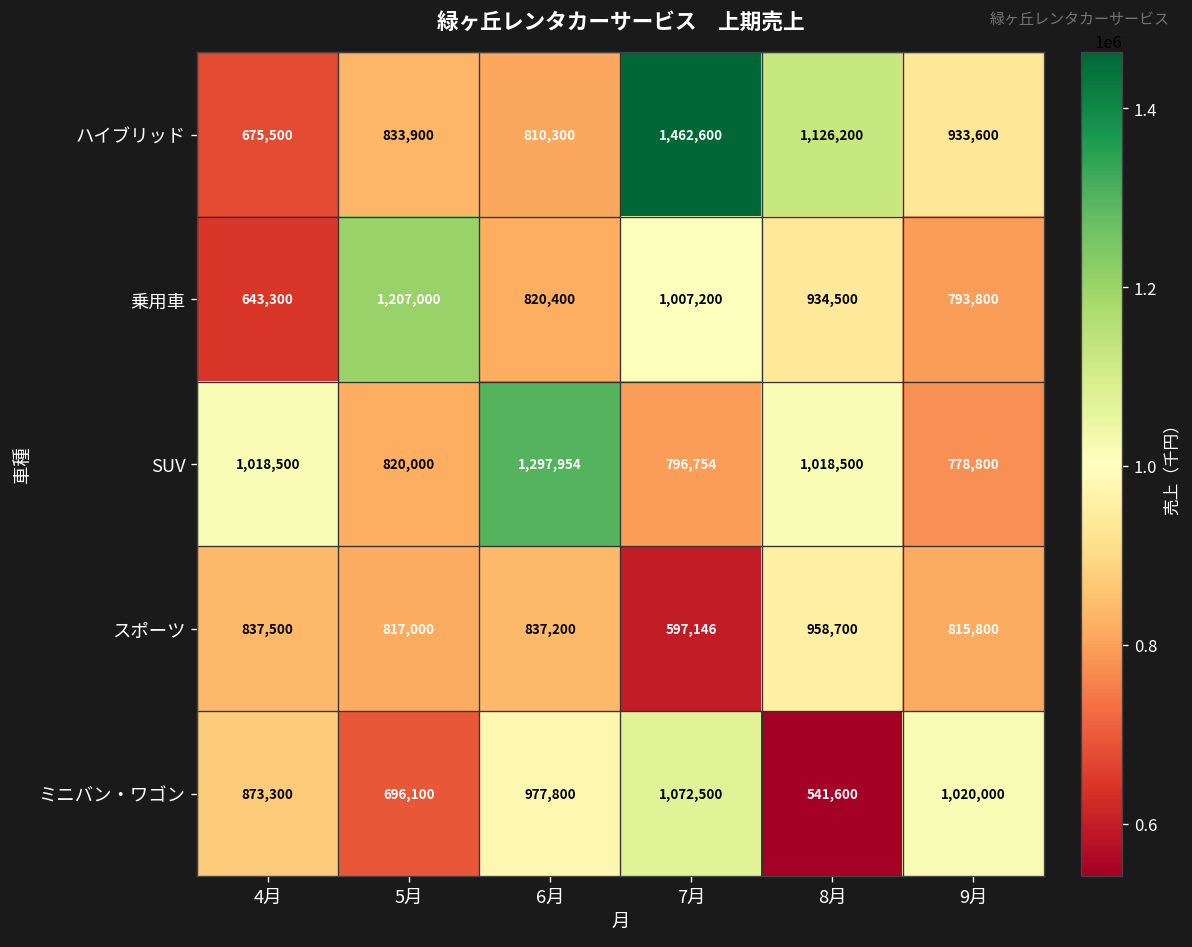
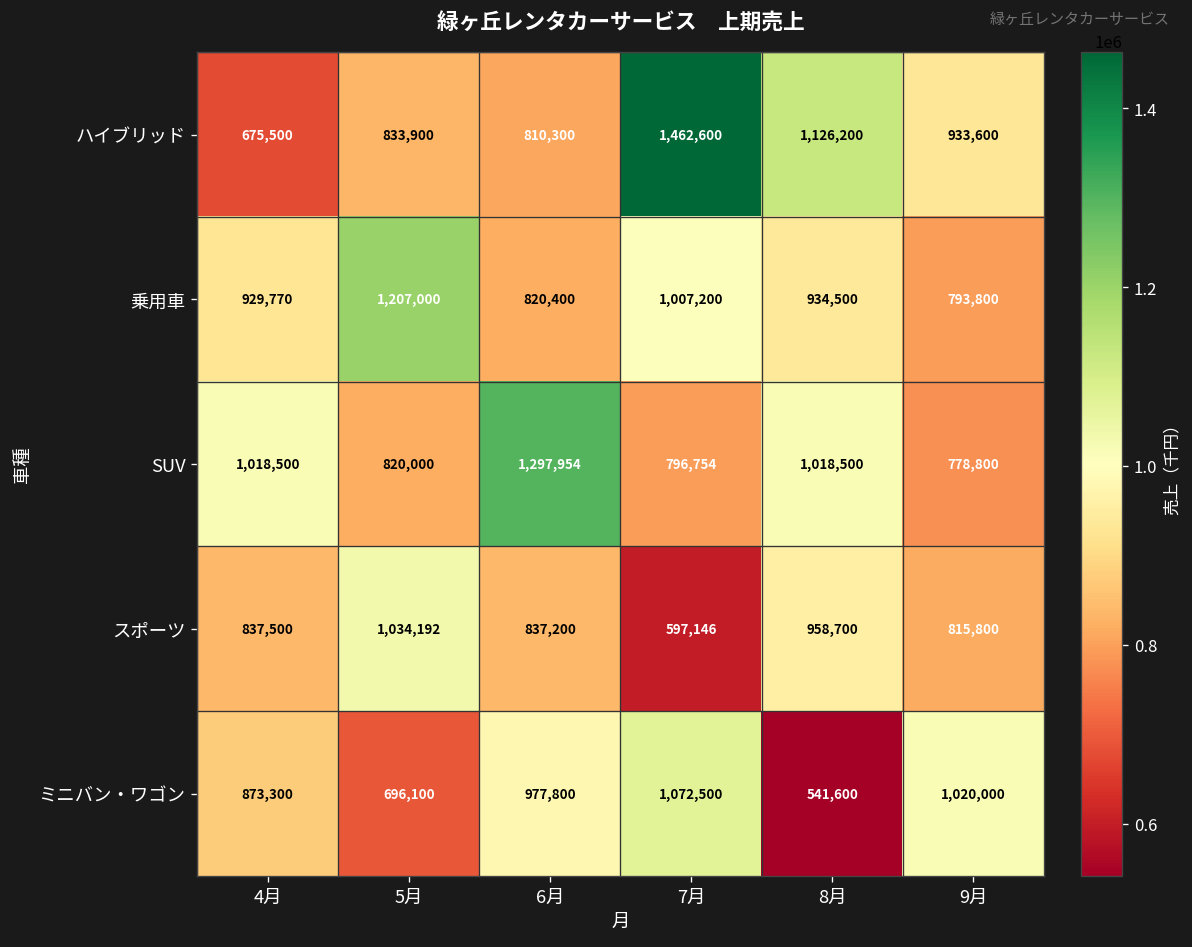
乗用車, 4月: 643,300 -> 929,770
スポーツ, 5月: 817,000 -> 1,034,192
